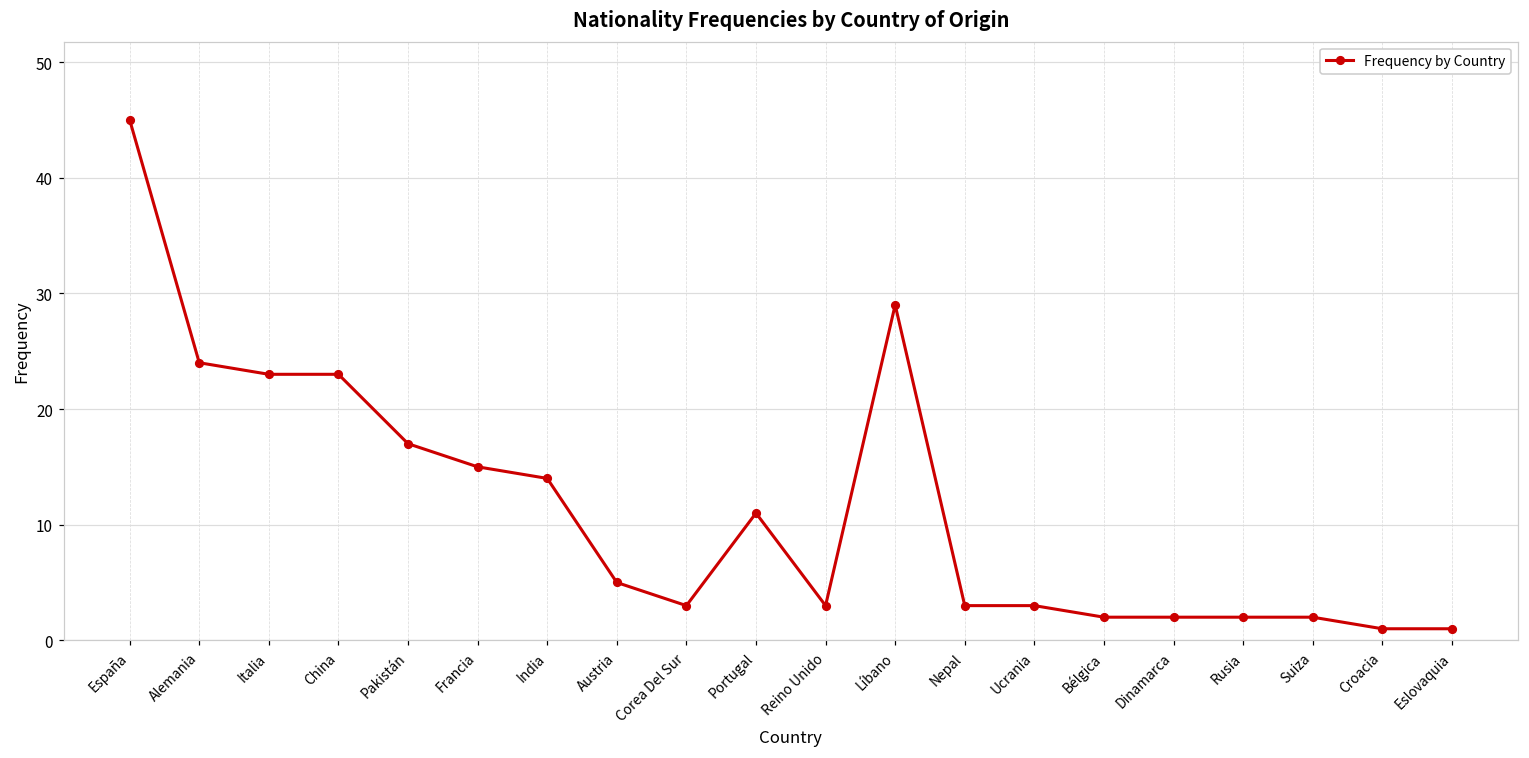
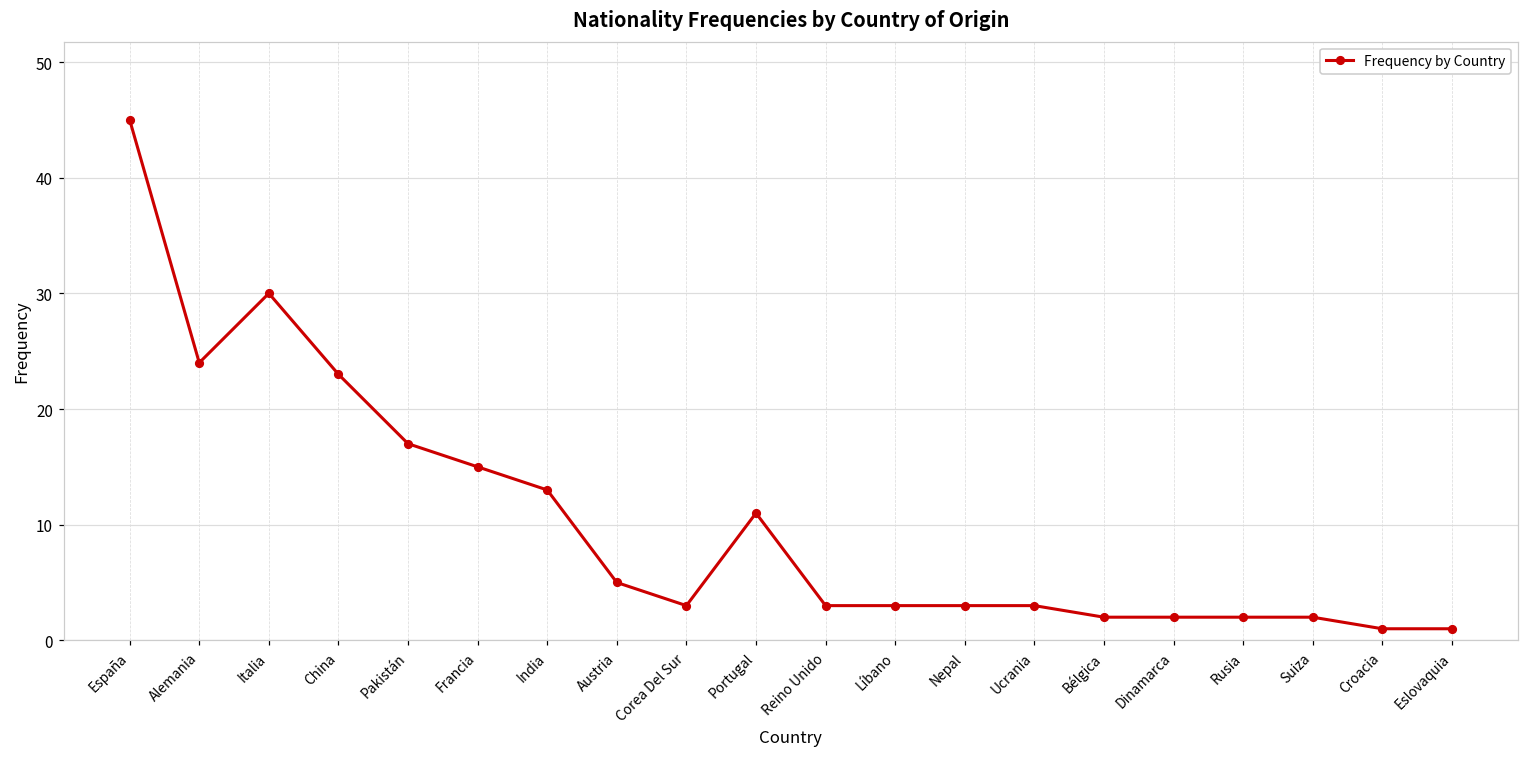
Italia: 23 -> 30
India: 14 -> 13
Líbano: 29 -> 3
